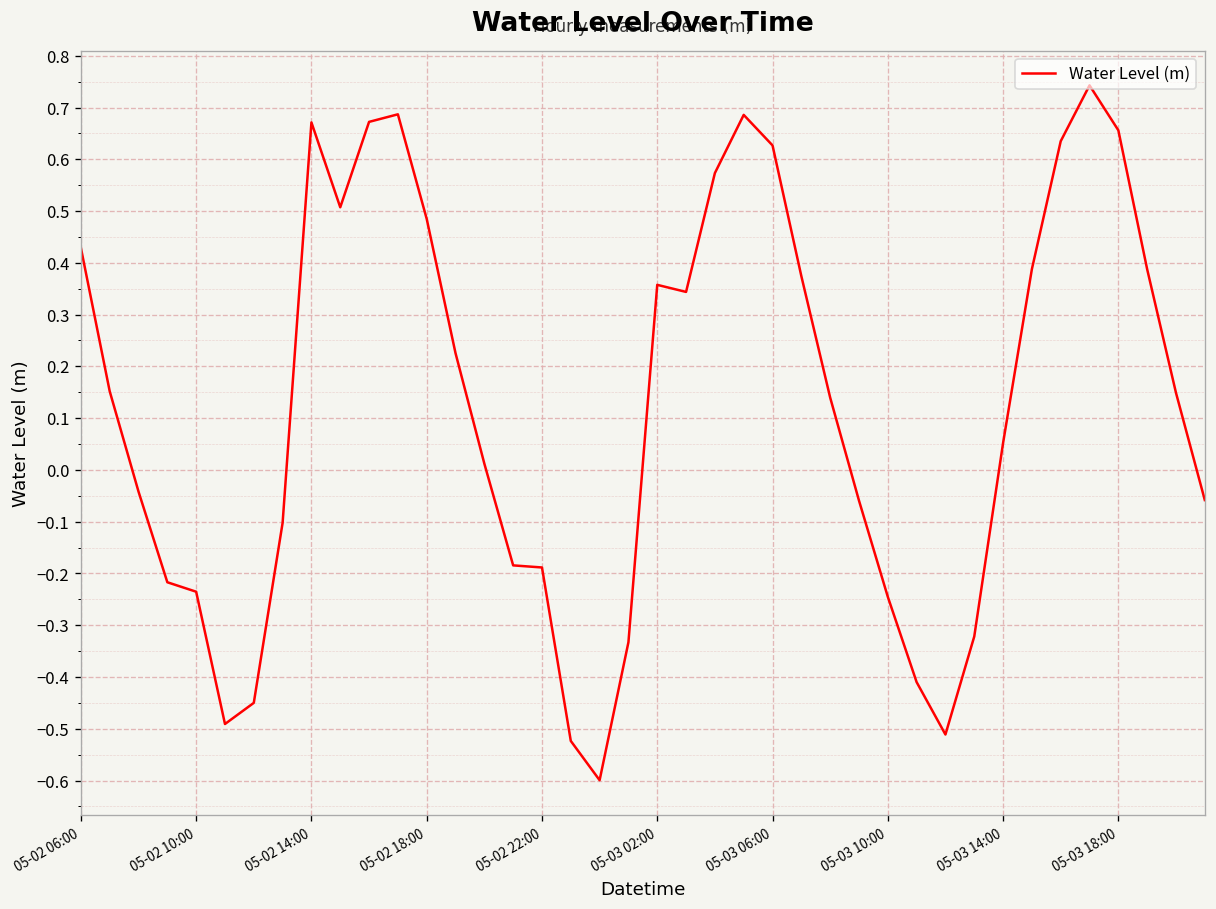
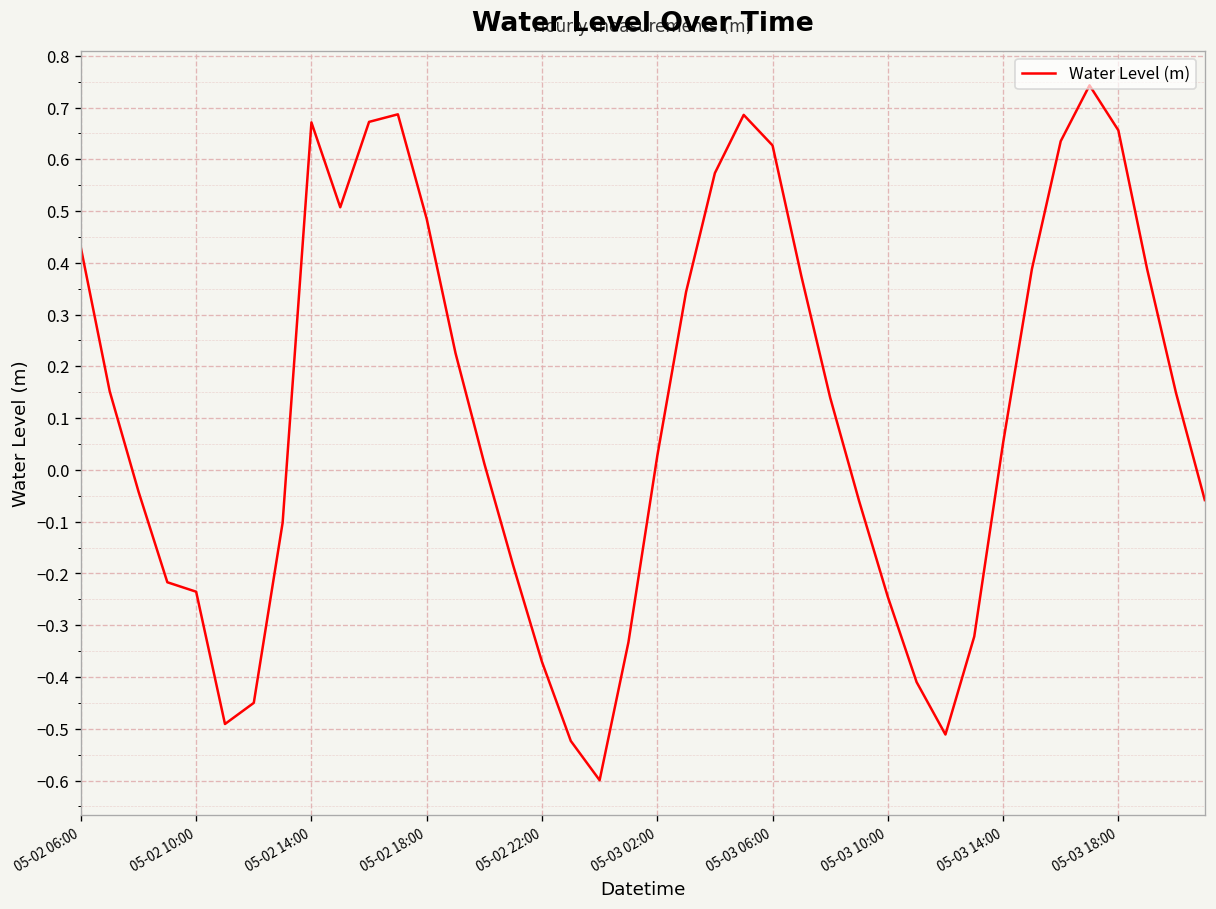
05-02 22:00: -0.19 -> -0.37
05-03 02:00: 0.36 -> 0.03
